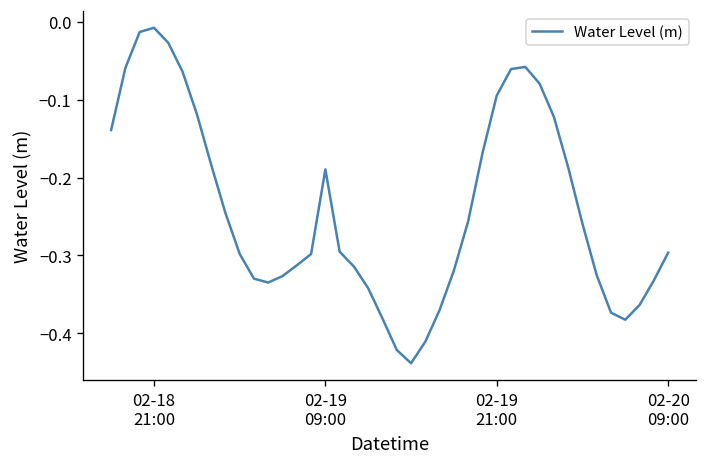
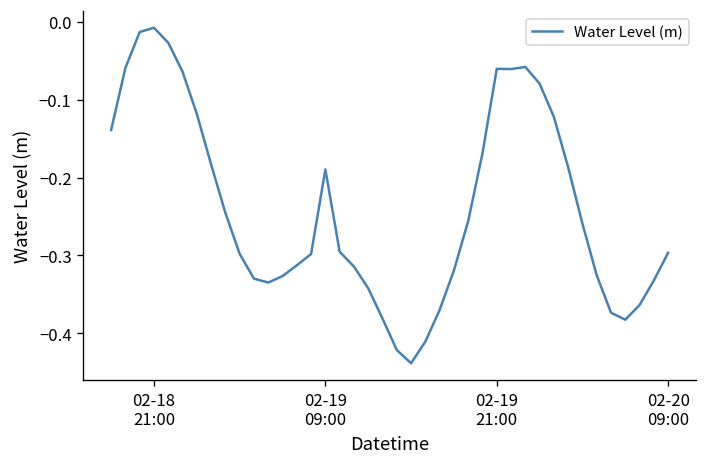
02-19 21:00: -0.09 -> -0.06
